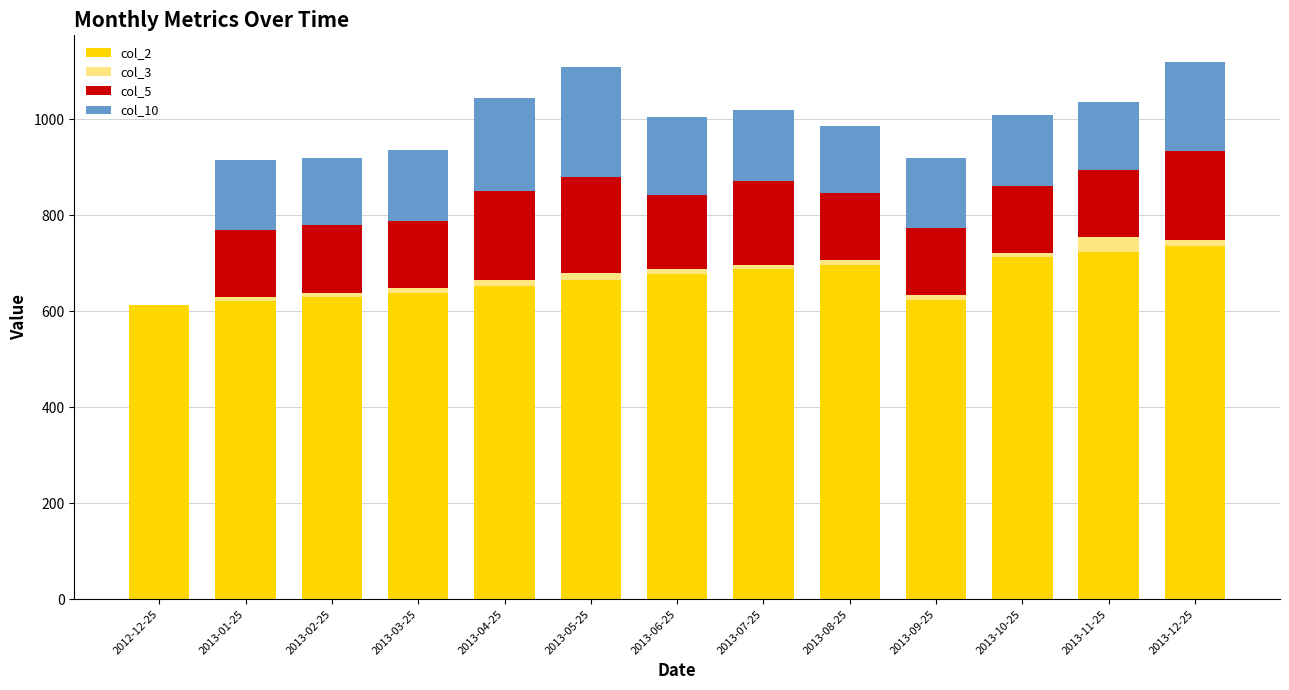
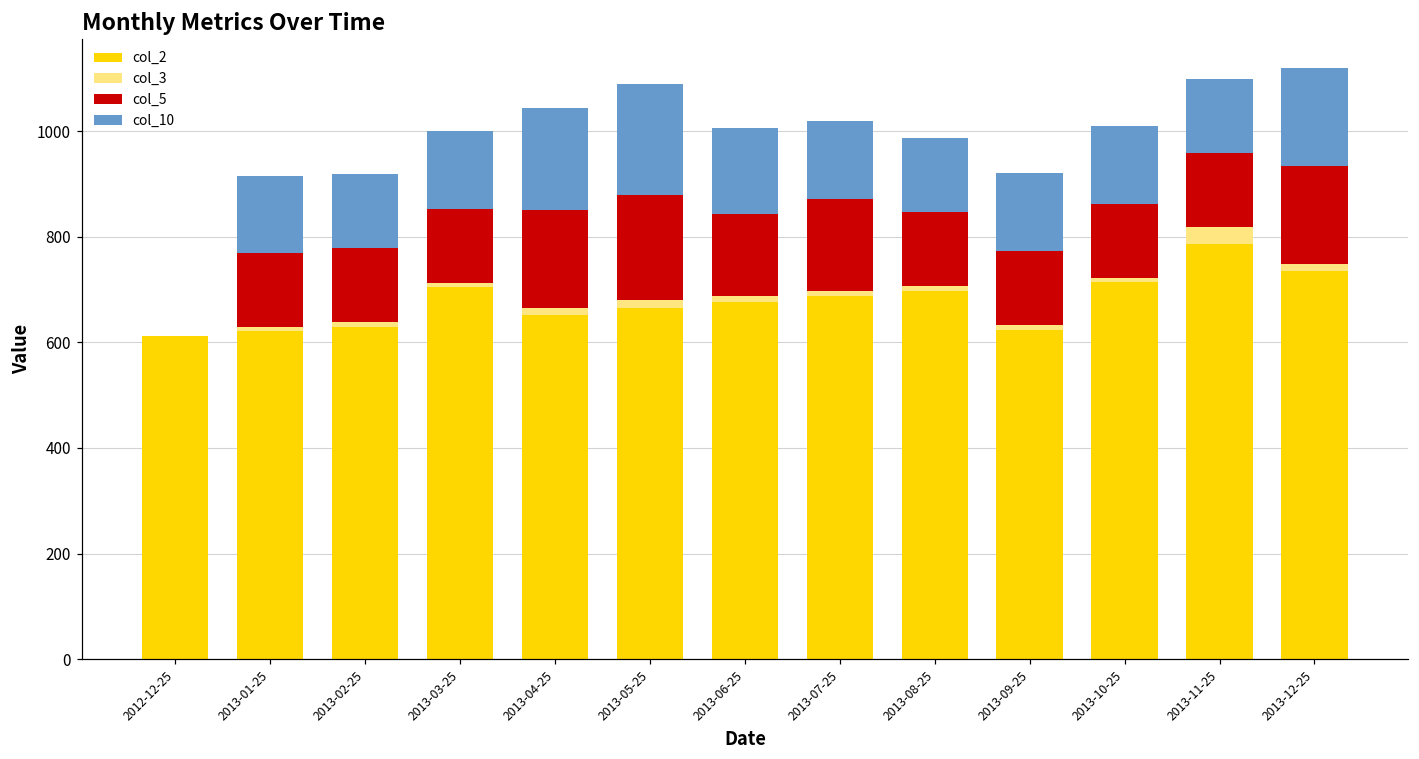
col_2, 2013-03-25: 640 -> 700
col_10, 2013-05-25: 230 -> 210
col_2, 2013-11-25: 720 -> 790
